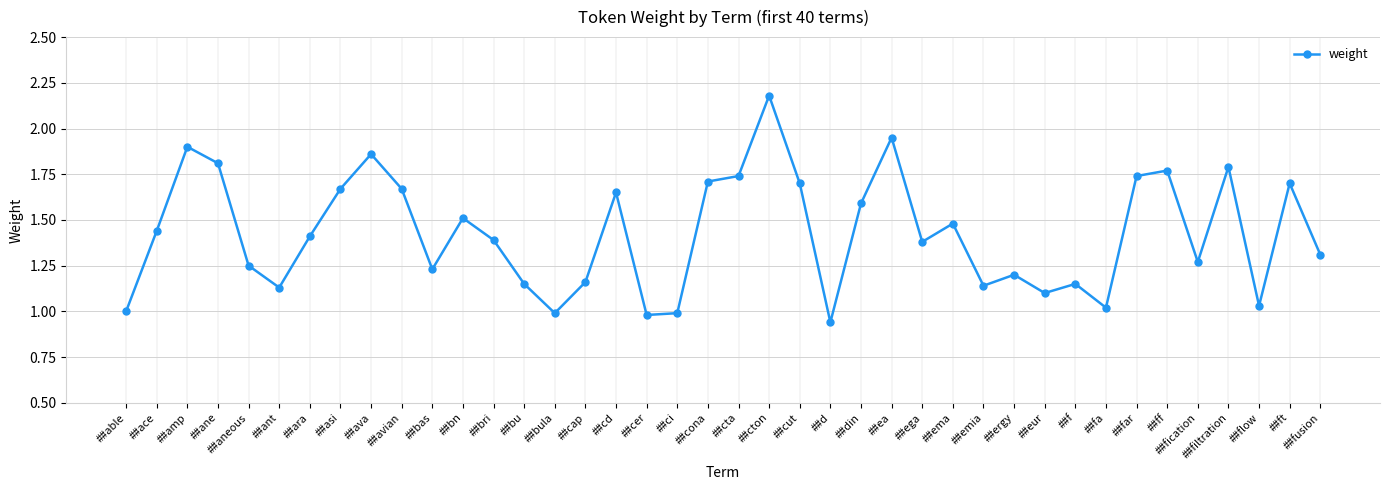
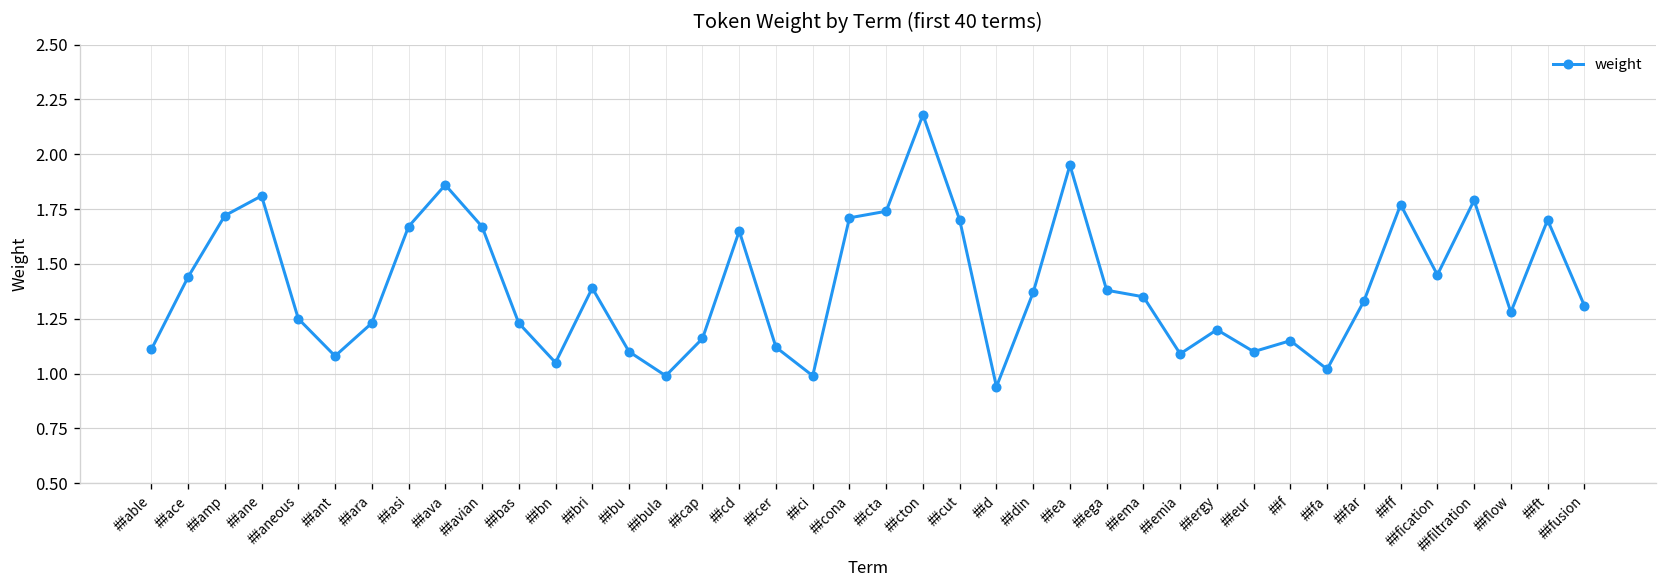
##able: 1.00 -> 1.11
##amp: 1.90 -> 1.72
##ant: 1.13 -> 1.08
##ara: 1.41 -> 1.23
##bn: 1.51 -> 1.05
##bu: 1.15 -> 1.10
##cer: 0.98 -> 1.12
##din: 1.59 -> 1.37
##ema: 1.48 -> 1.35
##emia: 1.14 -> 1.09
##far: 1.74 -> 1.33
##fication: 1.27 -> 1.45
##flow: 1.03 -> 1.28
